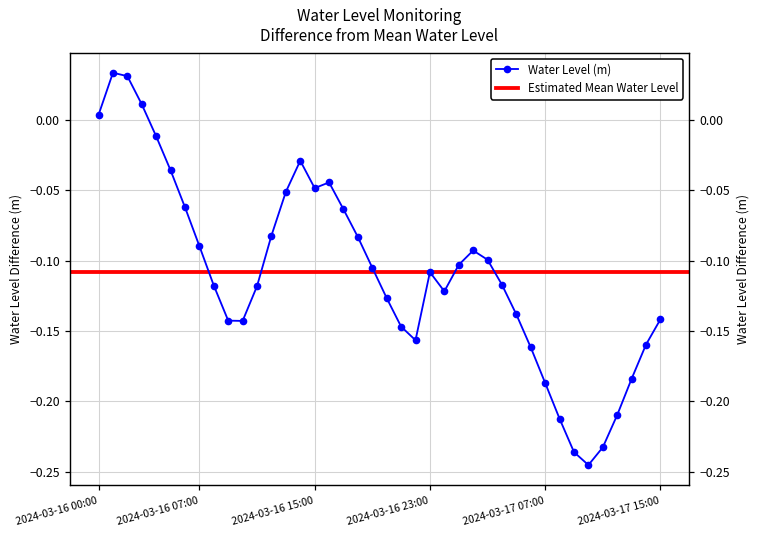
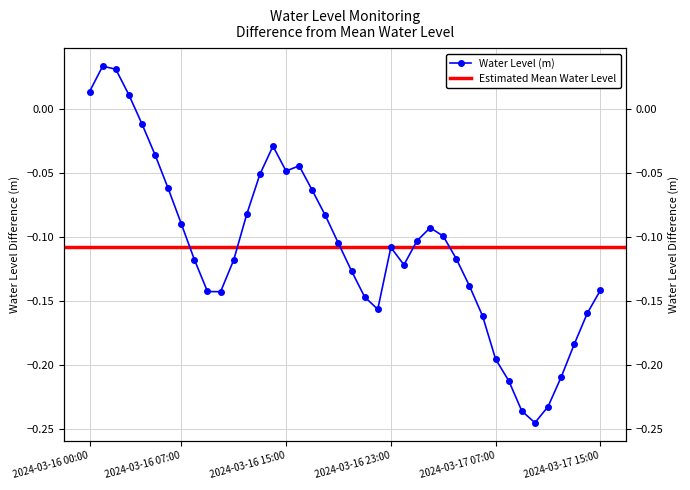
2024-03-16 00:00: 0.004 -> 0.014
2024-03-17 07:00: -0.187 -> -0.195
